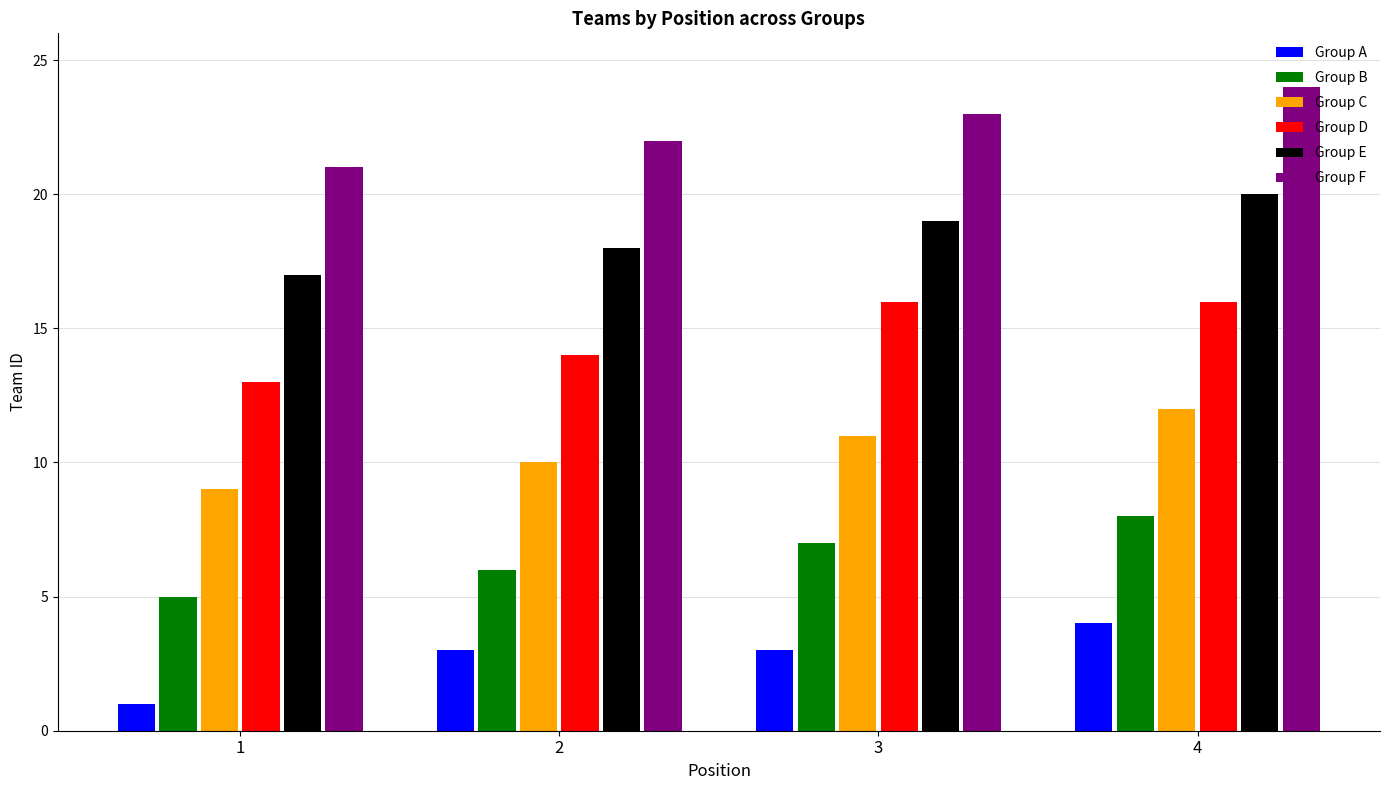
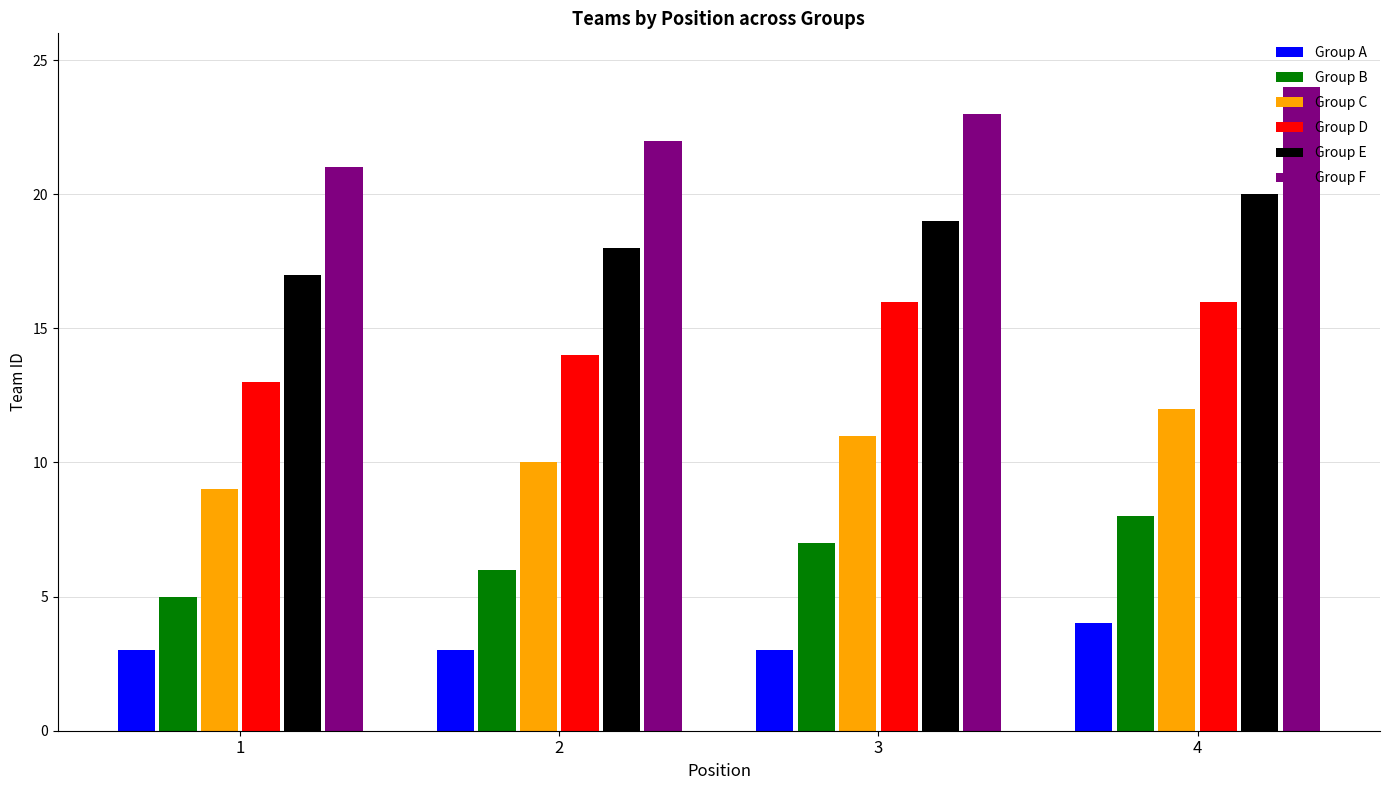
Group A, 1: 1 -> 3
